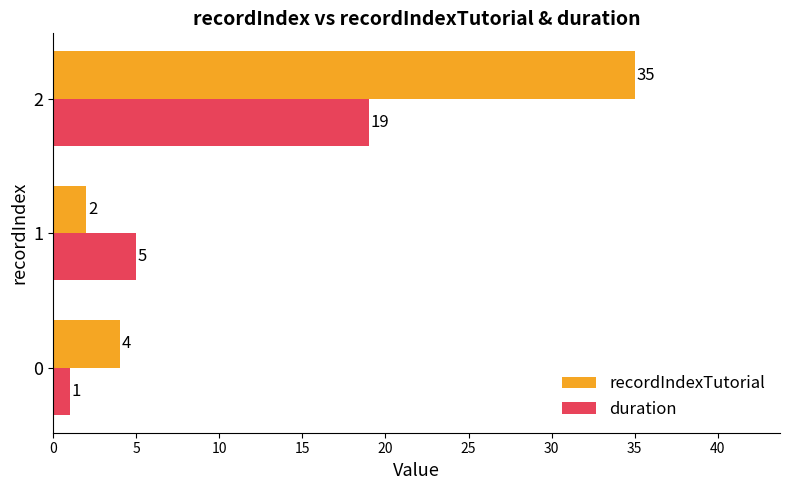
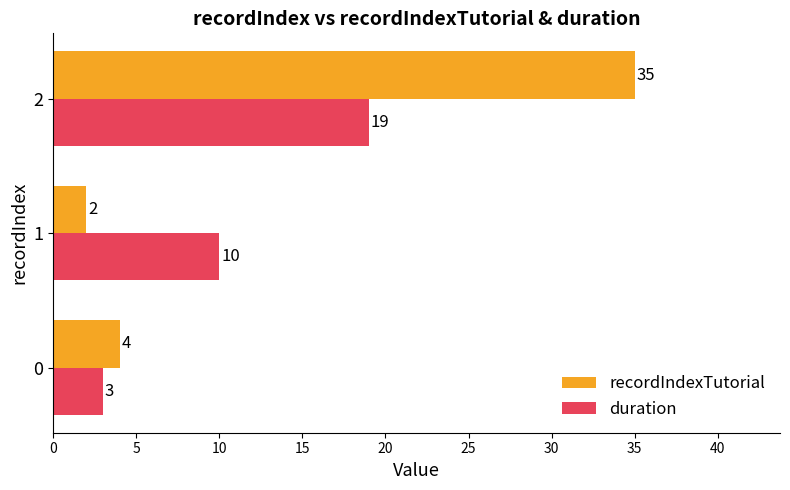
duration, 1: 5 -> 10
duration, 0: 1 -> 3
